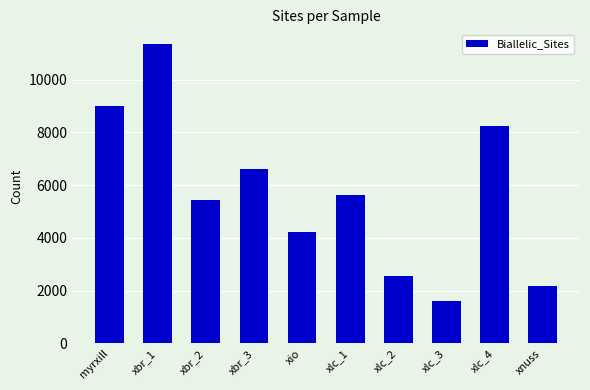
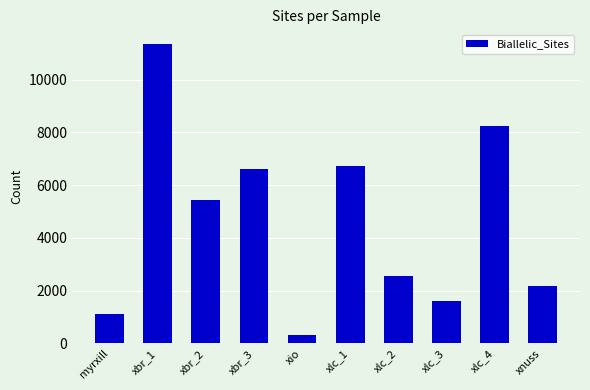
myrxill: 9000 -> 1100
xio: 4200 -> 300
xlc_1: 5600 -> 6700
